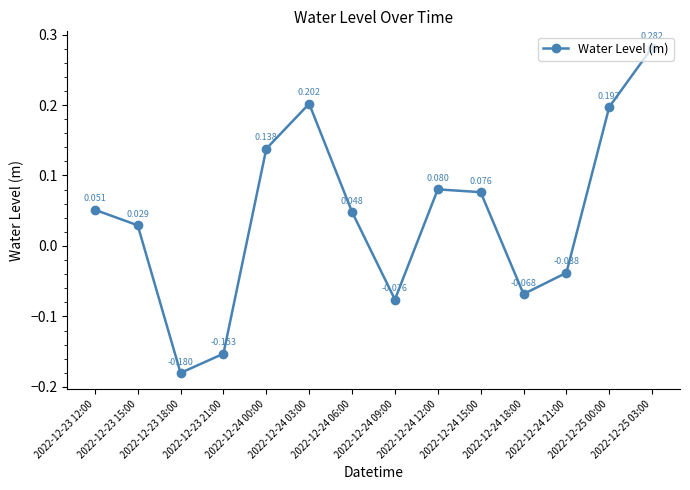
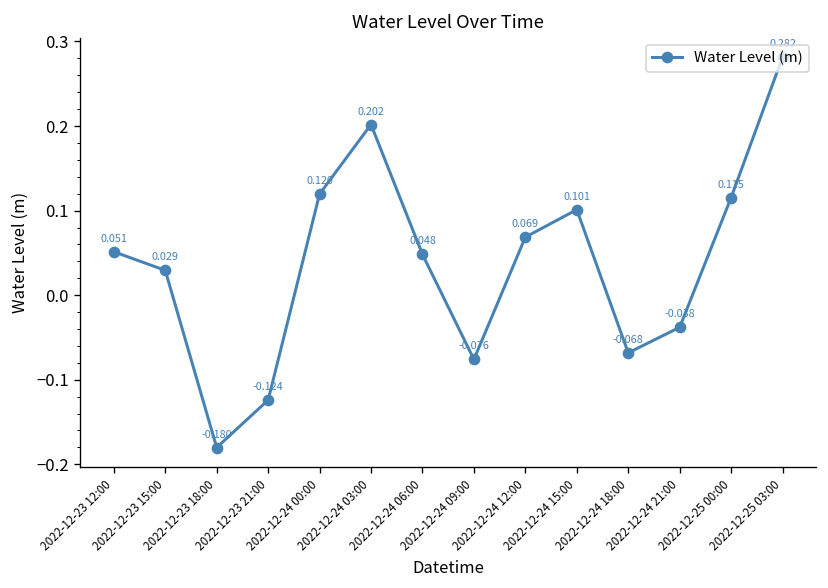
2022-12-23 21:00: -0.153 -> -0.124
2022-12-24 00:00: 0.138 -> 0.120
2022-12-24 12:00: 0.080 -> 0.069
2022-12-24 15:00: 0.076 -> 0.101
2022-12-25 00:00: 0.197 -> 0.115
